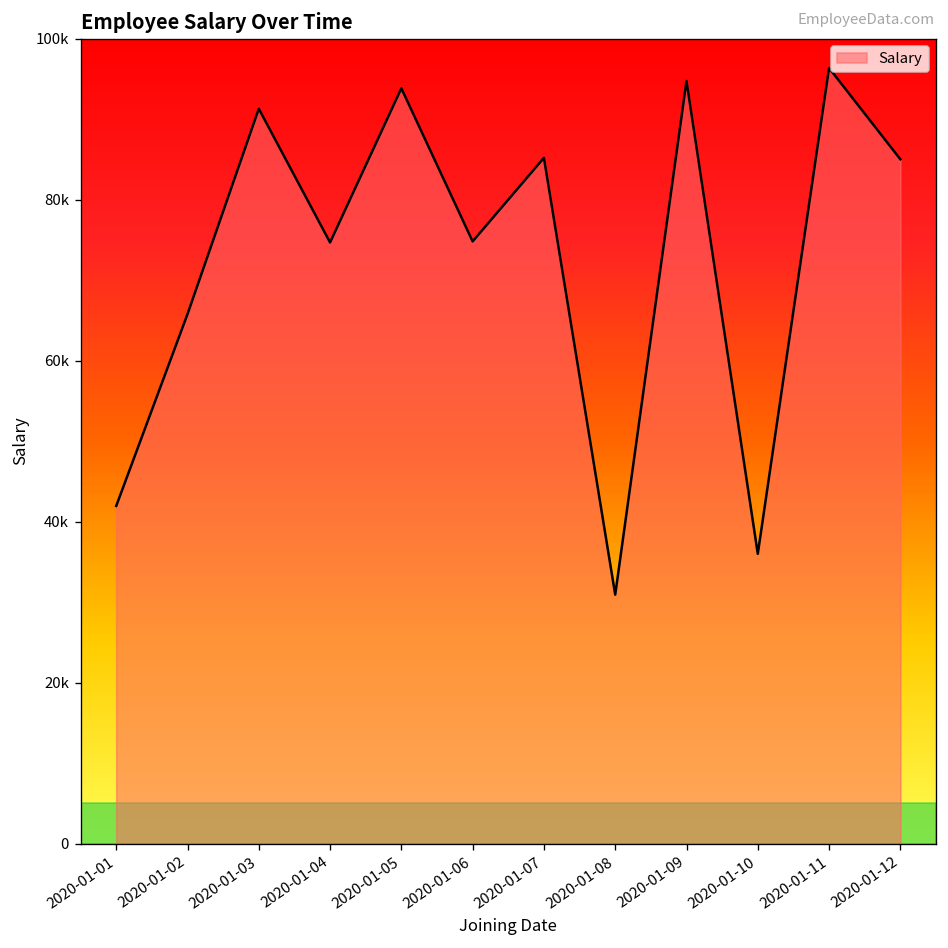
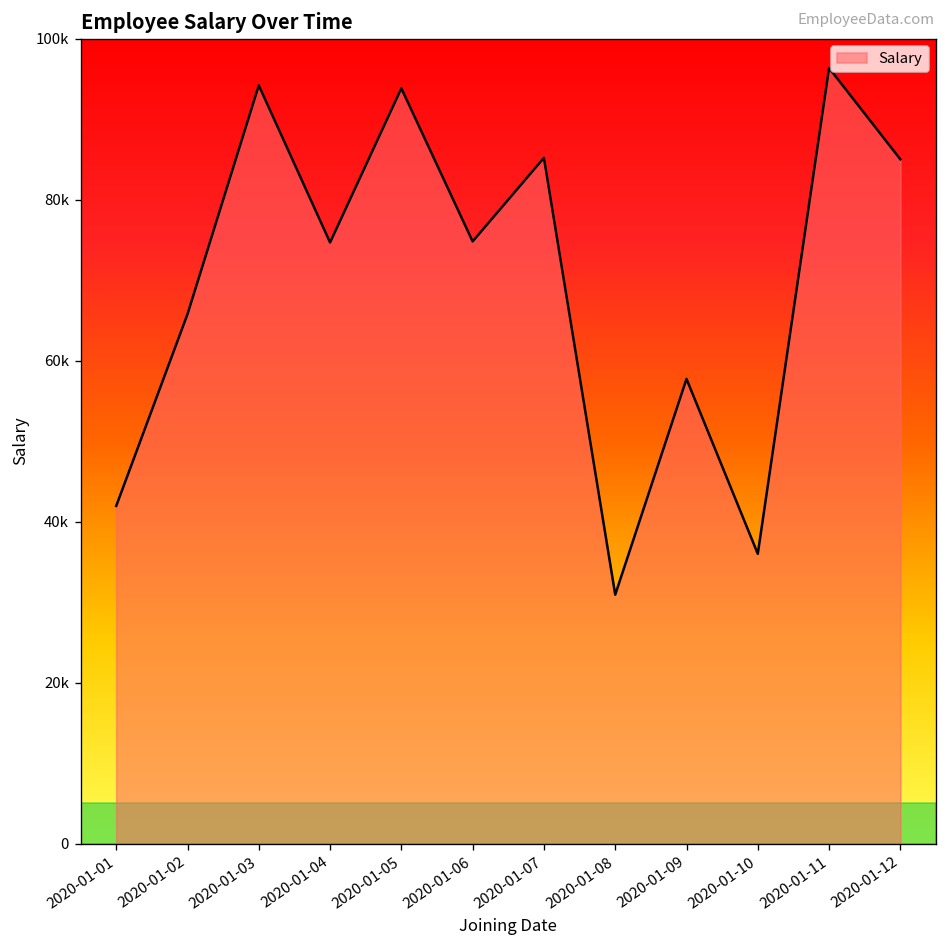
2020-01-03: 91000 -> 94000
2020-01-09: 95000 -> 58000
